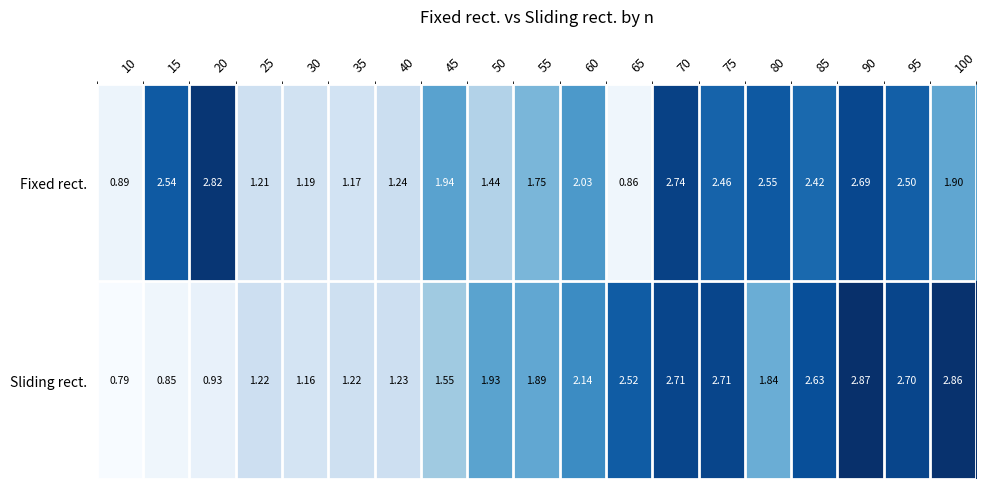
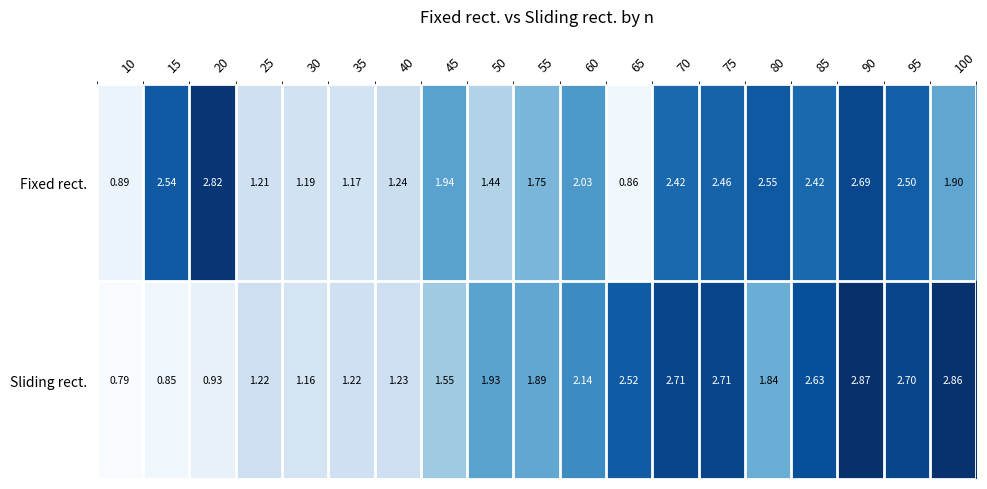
Fixed rect., 70: 2.74 -> 2.42
